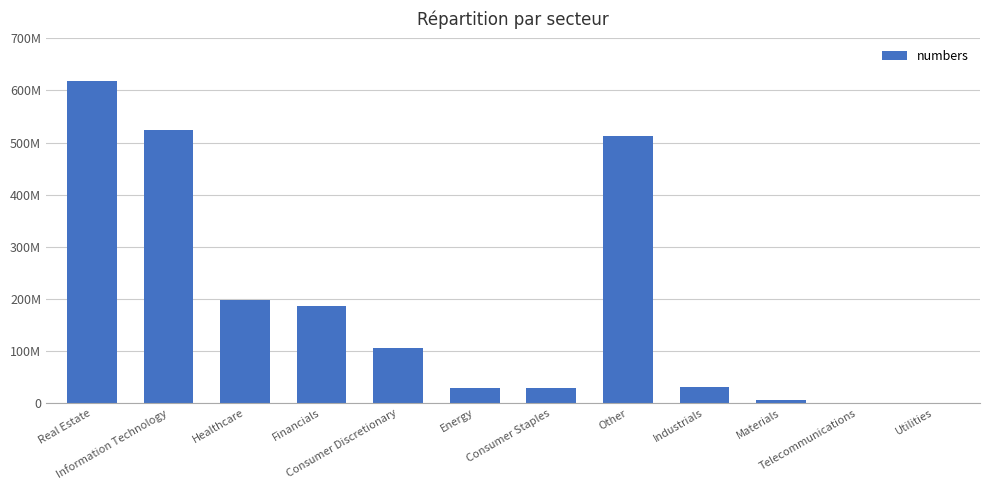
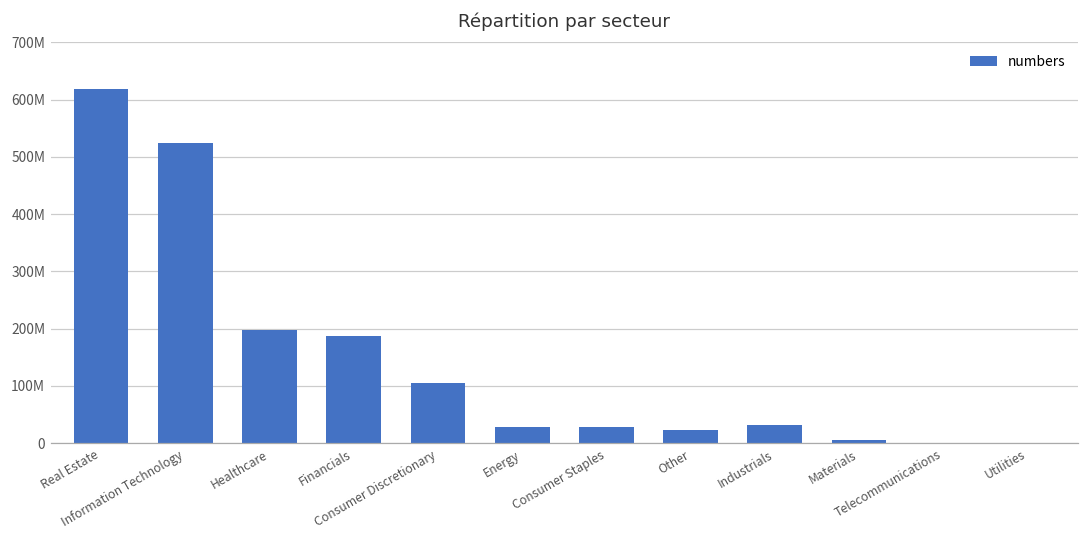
Other: 510000000 -> 20000000
